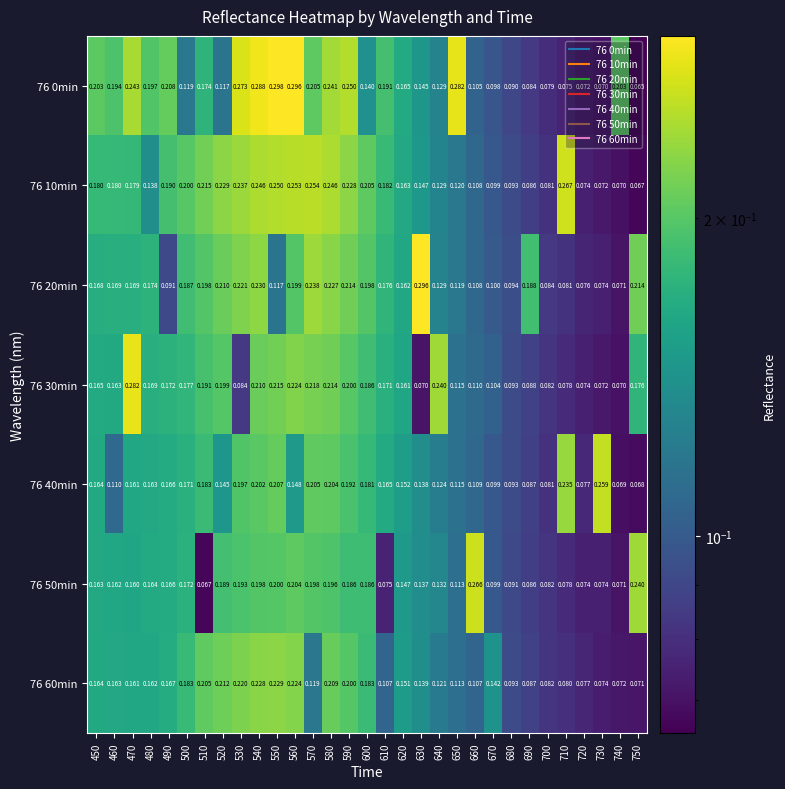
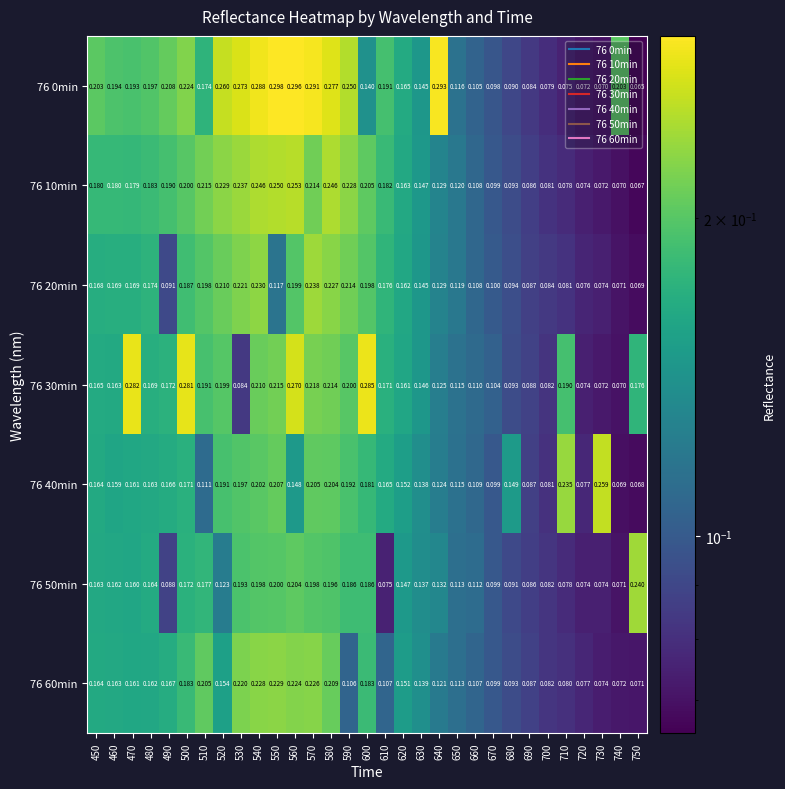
76 0min, 470: 0.243 -> 0.193
76 0min, 500: 0.119 -> 0.224
76 0min, 520: 0.117 -> 0.260
76 0min, 570: 0.205 -> 0.291
76 0min, 580: 0.241 -> 0.277
76 0min, 640: 0.129 -> 0.293
76 0min, 650: 0.282 -> 0.116
76 10min, 480: 0.138 -> 0.183
76 10min, 570: 0.254 -> 0.214
76 10min, 710: 0.267 -> 0.078
76 20min, 630: 0.296 -> 0.145
76 20min, 690: 0.188 -> 0.087
76 20min, 750: 0.214 -> 0.069
76 30min, 500: 0.177 -> 0.281
76 30min, 560: 0.224 -> 0.270
76 30min, 600: 0.186 -> 0.285
76 30min, 630: 0.070 -> 0.146
76 30min, 640: 0.240 -> 0.125
76 30min, 710: 0.078 -> 0.190
76 40min, 460: 0.110 -> 0.159
76 40min, 510: 0.183 -> 0.111
76 40min, 520: 0.145 -> 0.191
76 40min, 680: 0.093 -> 0.149
76 50min, 490: 0.166 -> 0.088
76 50min, 510: 0.067 -> 0.177
76 50min, 520: 0.189 -> 0.123
76 50min, 660: 0.266 -> 0.112
76 60min, 520: 0.212 -> 0.154
76 60min, 570: 0.119 -> 0.226
76 60min, 590: 0.200 -> 0.106
76 60min, 670: 0.142 -> 0.099
